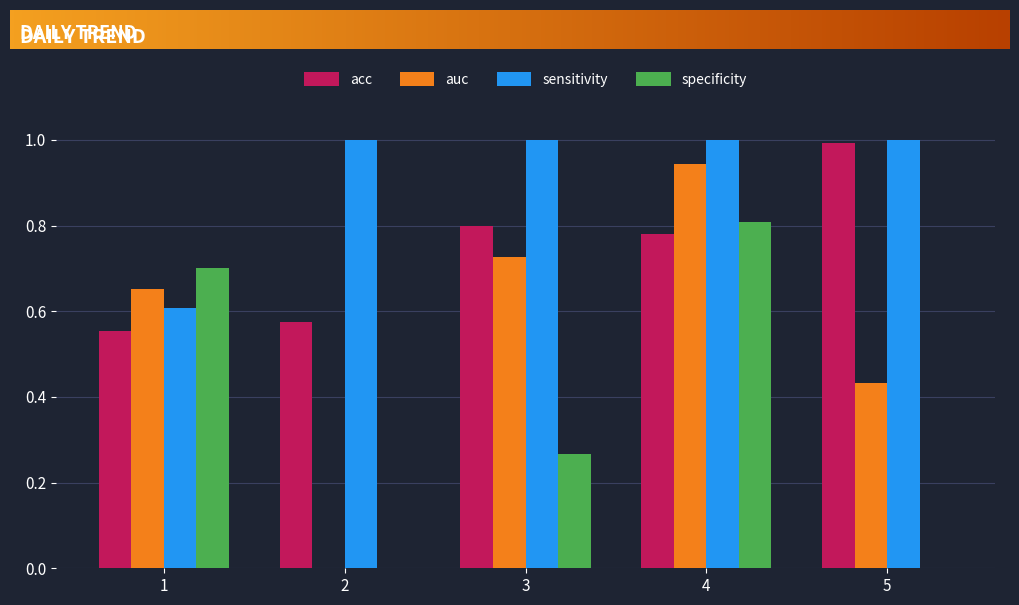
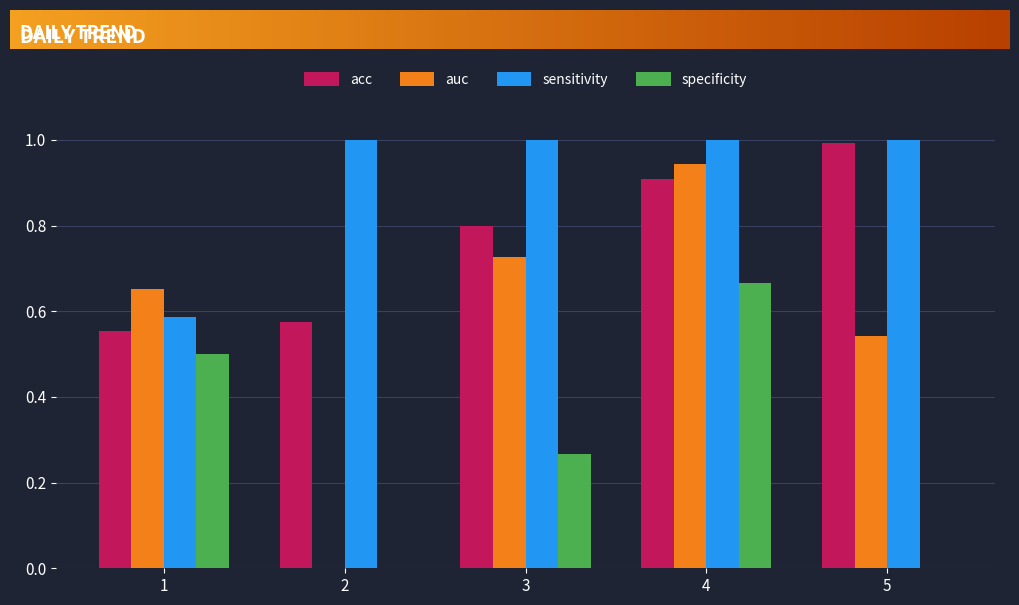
sensitivity, 1: 0.61 -> 0.59
specificity, 1: 0.7 -> 0.5
acc, 4: 0.78 -> 0.91
specificity, 4: 0.81 -> 0.67
auc, 5: 0.43 -> 0.54
